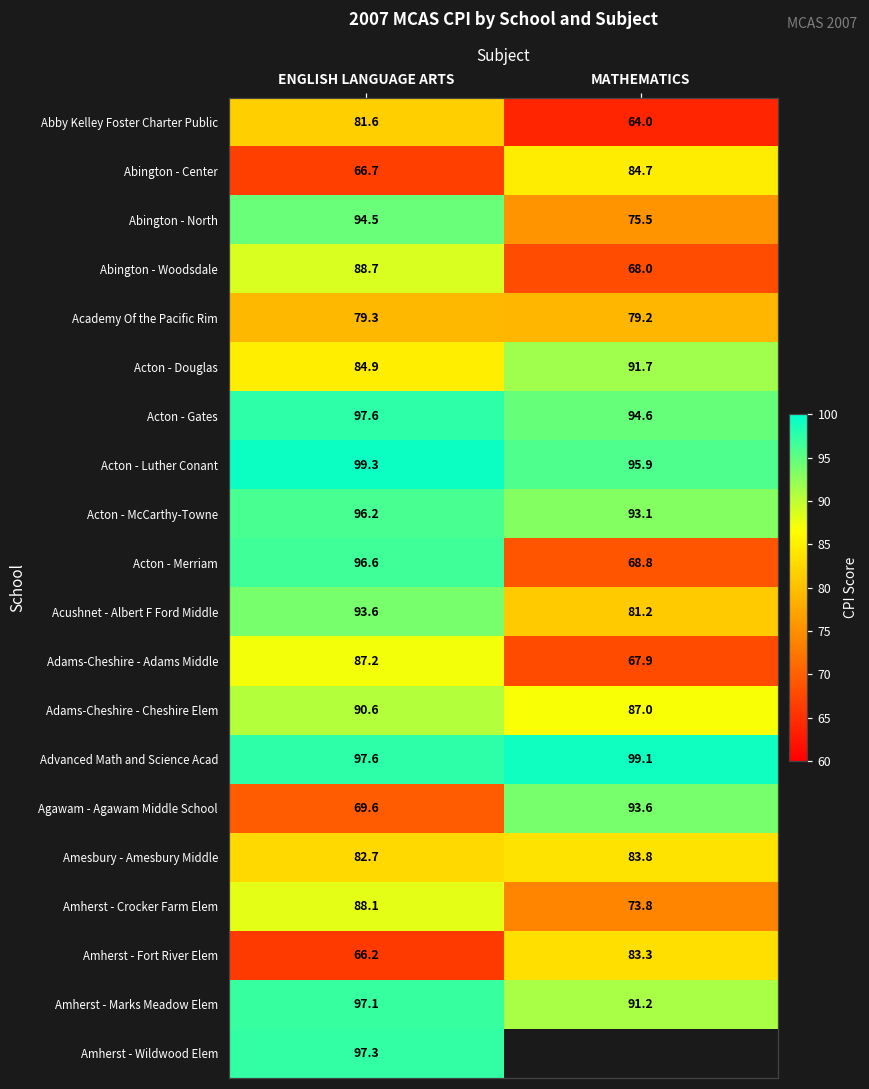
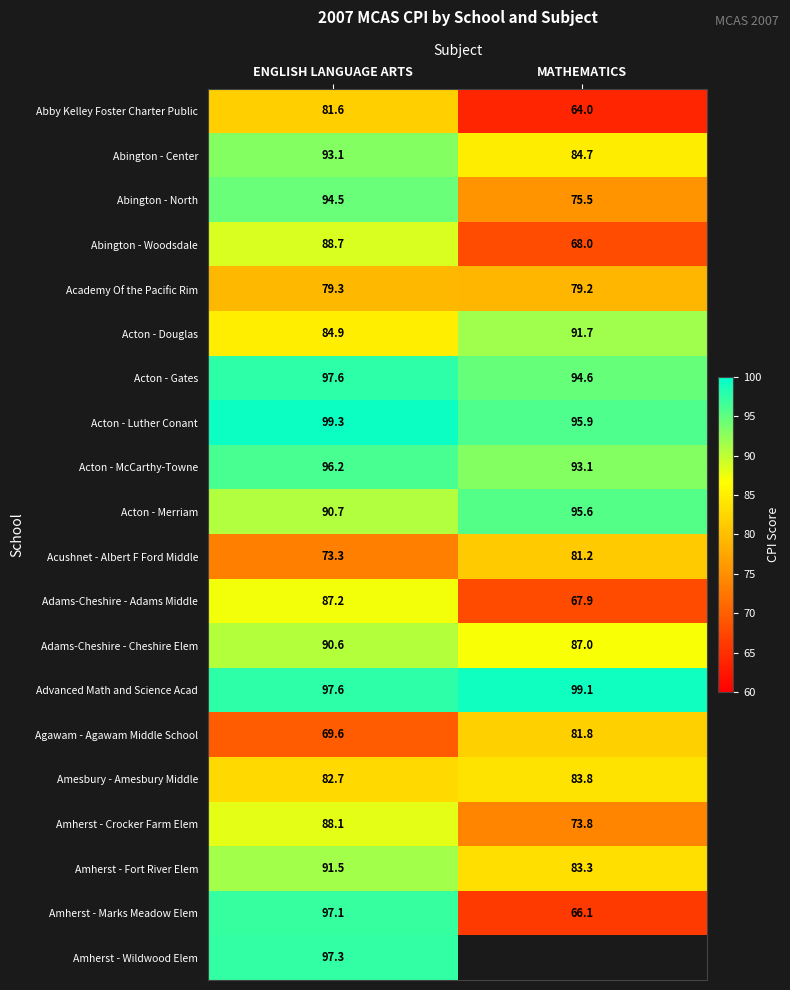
Abington - Center, ENGLISH LANGUAGE ARTS: 66.7 -> 93.1
Acton - Merriam, ENGLISH LANGUAGE ARTS: 96.6 -> 90.7
Acton - Merriam, MATHEMATICS: 68.8 -> 95.6
Acushnet - Albert F Ford Middle, ENGLISH LANGUAGE ARTS: 93.6 -> 73.3
Agawam - Agawam Middle School, MATHEMATICS: 93.6 -> 81.8
Amherst - Fort River Elem, ENGLISH LANGUAGE ARTS: 66.2 -> 91.5
Amherst - Marks Meadow Elem, MATHEMATICS: 91.2 -> 66.1
